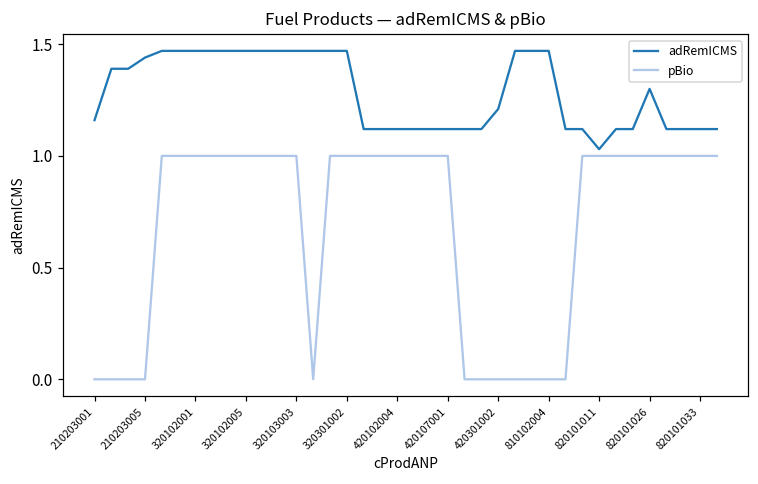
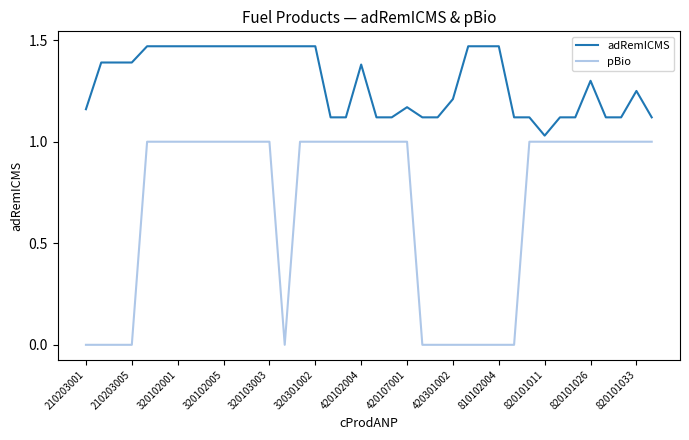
adRemICMS, 210203005: 1.44 -> 1.39
adRemICMS, 420102004: 1.12 -> 1.38
adRemICMS, 420107001: 1.12 -> 1.17
adRemICMS, 820101033: 1.12 -> 1.25
